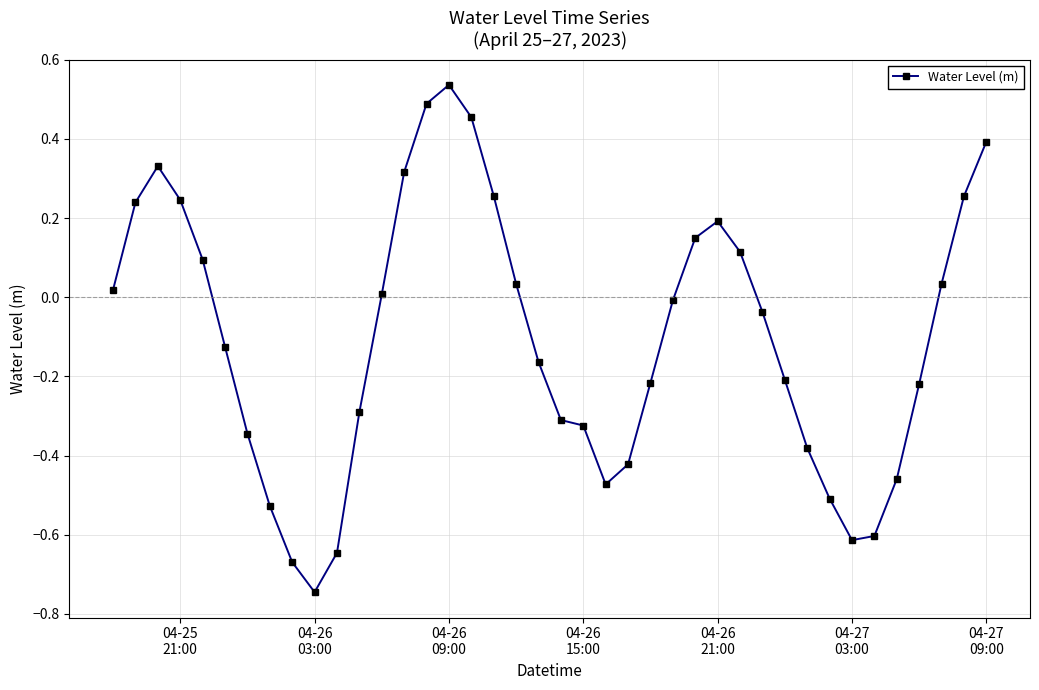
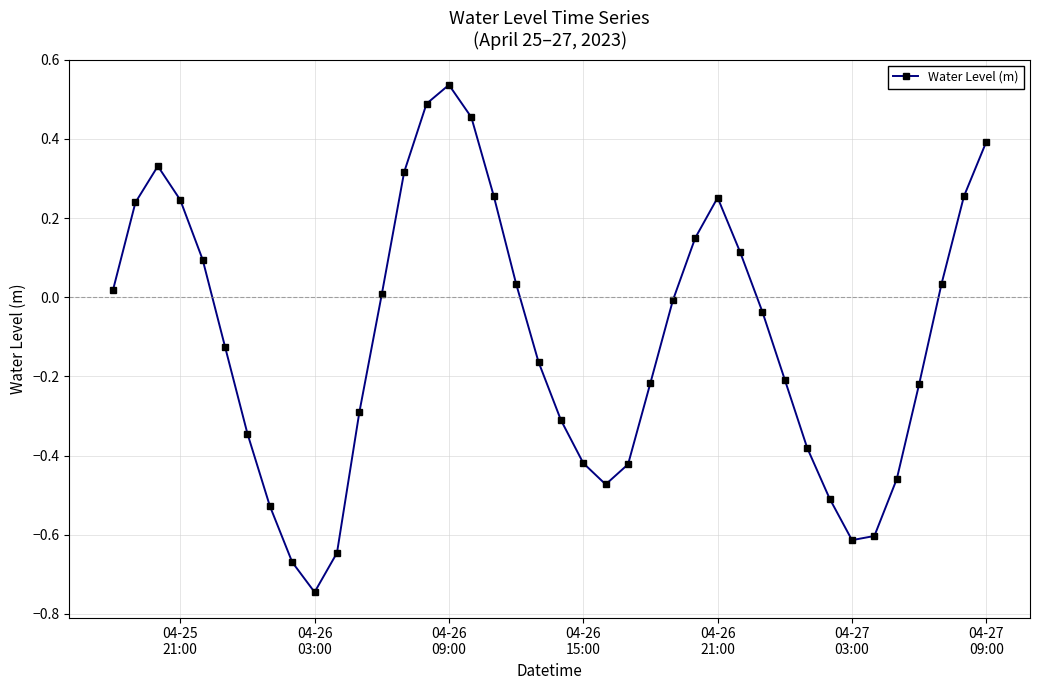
04-26 15:00: -0.32 -> -0.42
04-26 21:00: 0.19 -> 0.25
